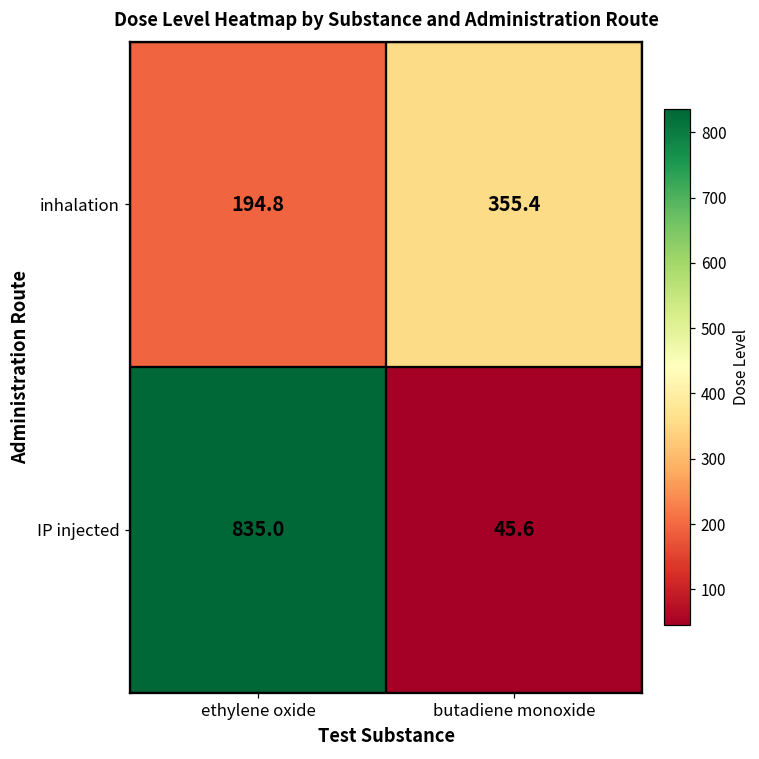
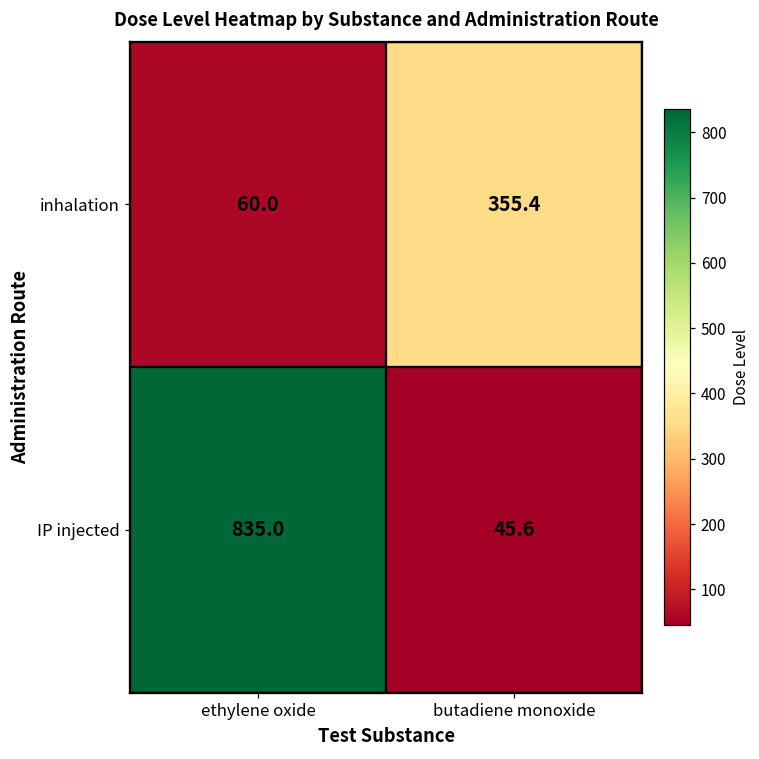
inhalation, ethylene oxide: 194.8 -> 60.0
